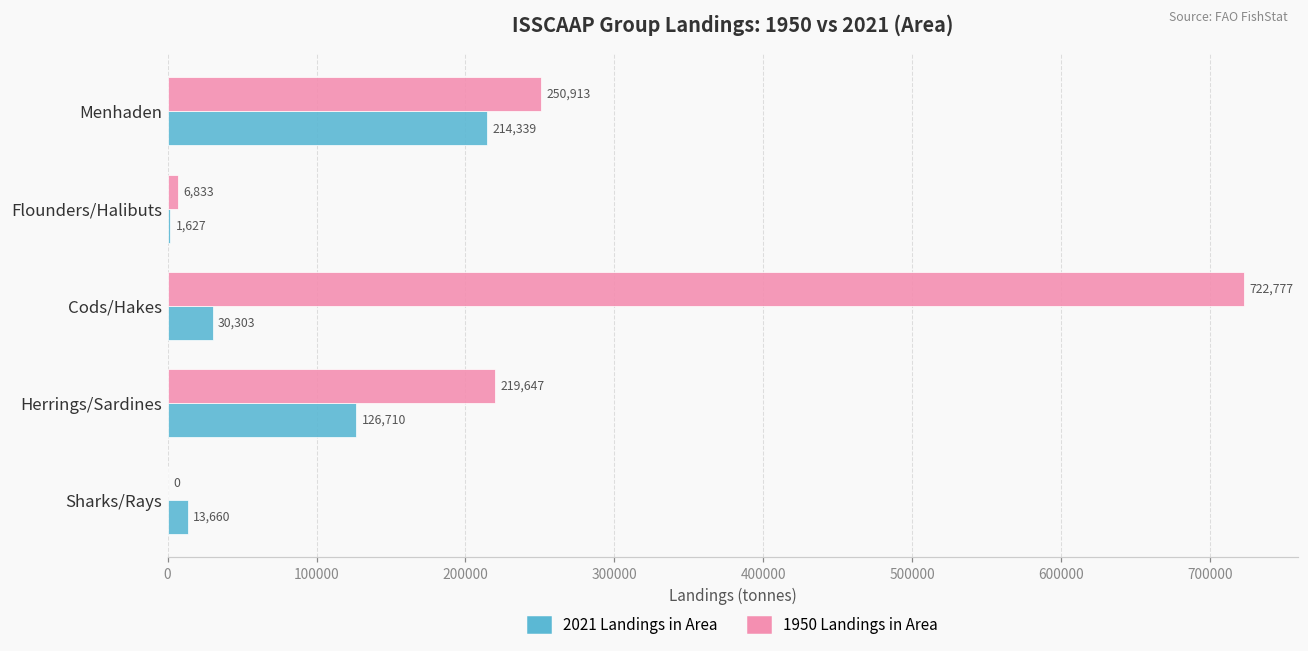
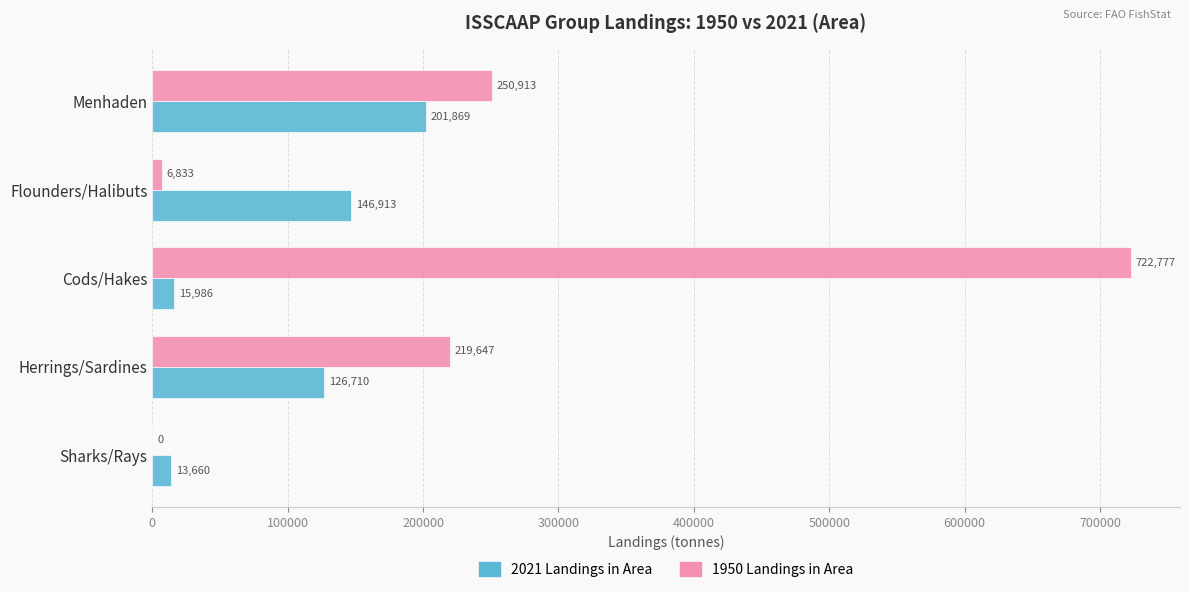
2021 Landings in Area, Menhaden: 214,339 -> 201,869
2021 Landings in Area, Flounders/Halibuts: 1,627 -> 146,913
2021 Landings in Area, Cods/Hakes: 30,303 -> 15,986
